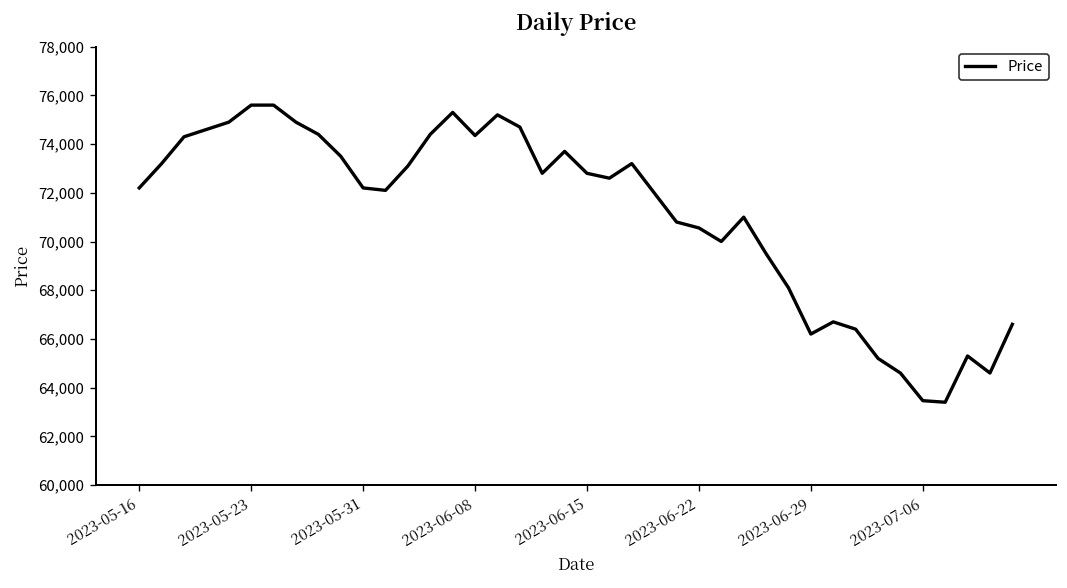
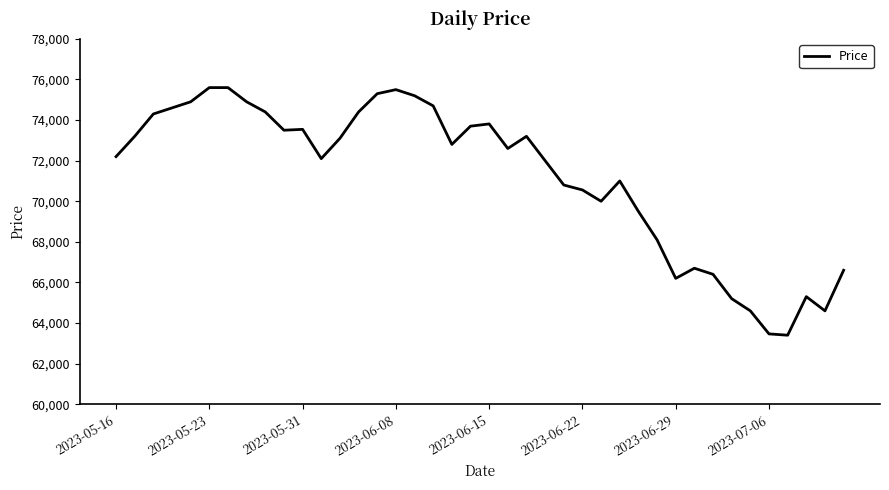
2023-05-31: 72,200 -> 73,500
2023-06-08: 74,400 -> 75,500
2023-06-15: 72,800 -> 73,800
